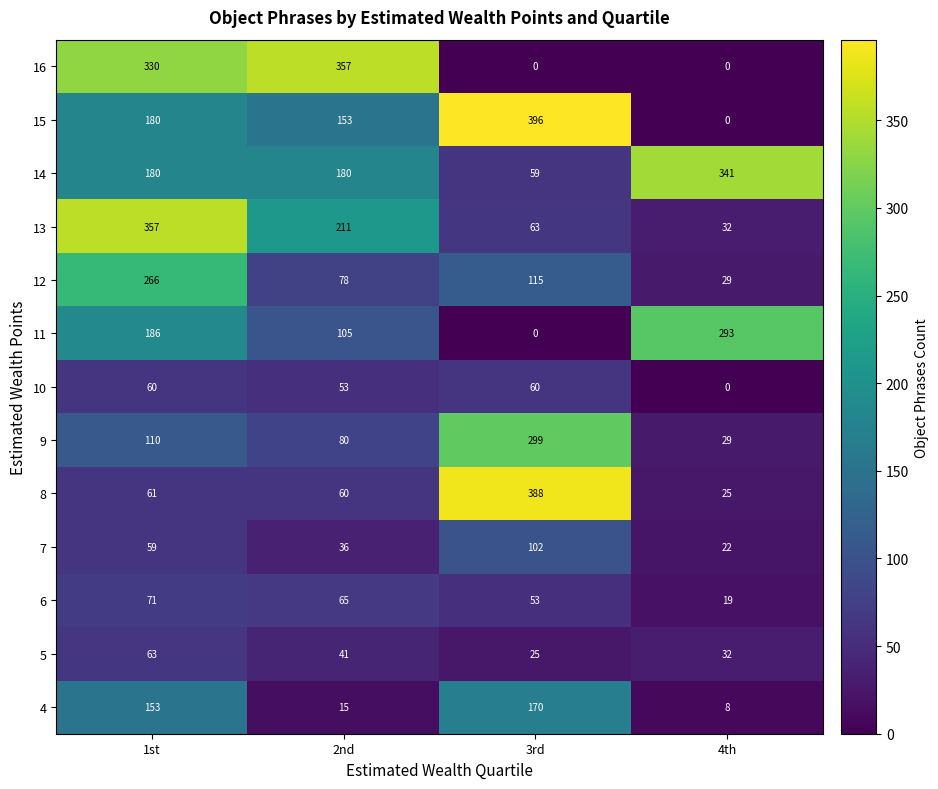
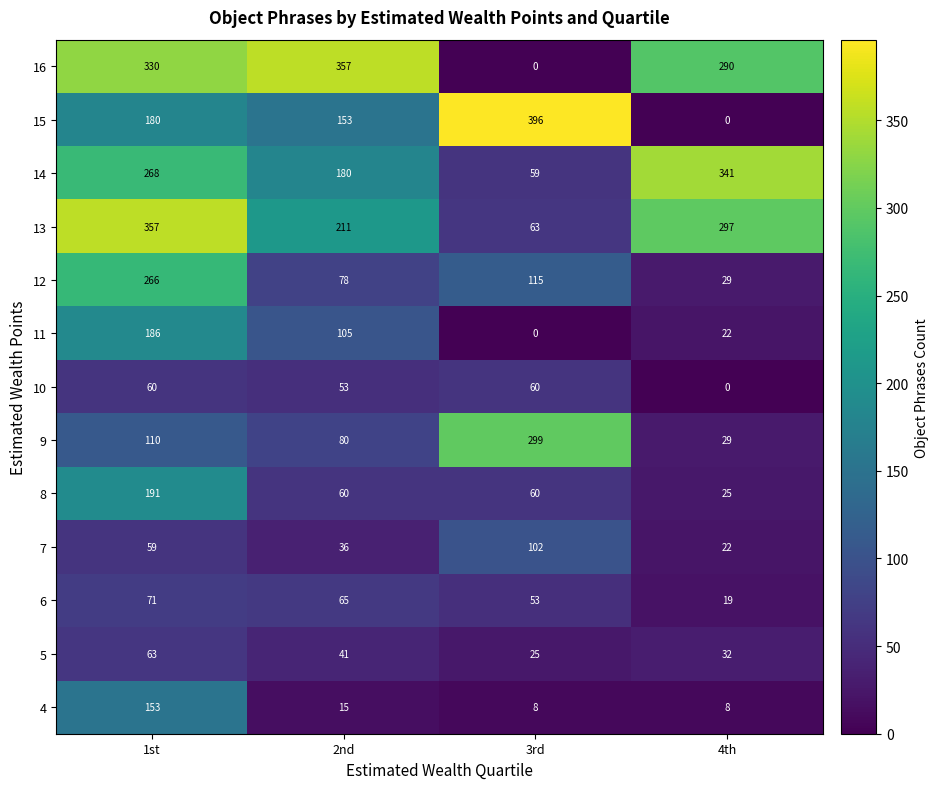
16, 4th: 0 -> 290
14, 1st: 180 -> 268
13, 4th: 32 -> 297
11, 4th: 293 -> 22
8, 1st: 61 -> 191
8, 3rd: 388 -> 60
4, 3rd: 170 -> 8
